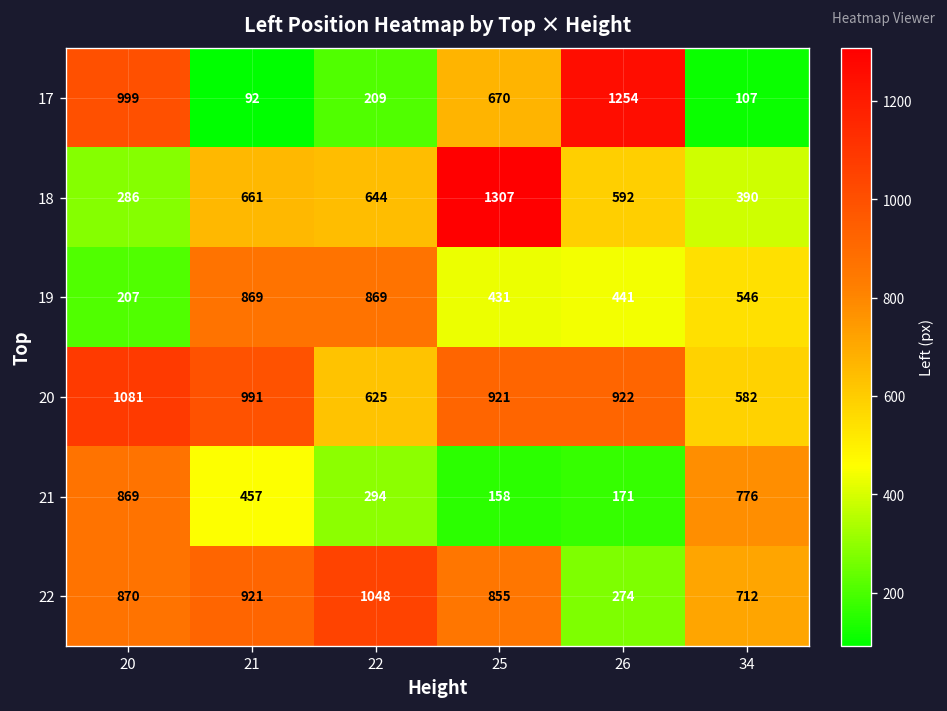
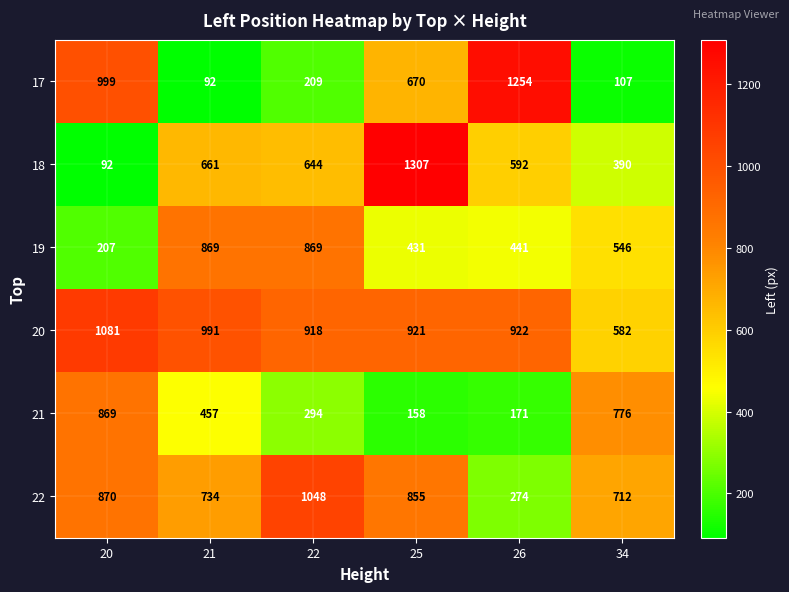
18, 20: 286 -> 92
20, 22: 625 -> 918
22, 21: 921 -> 734
